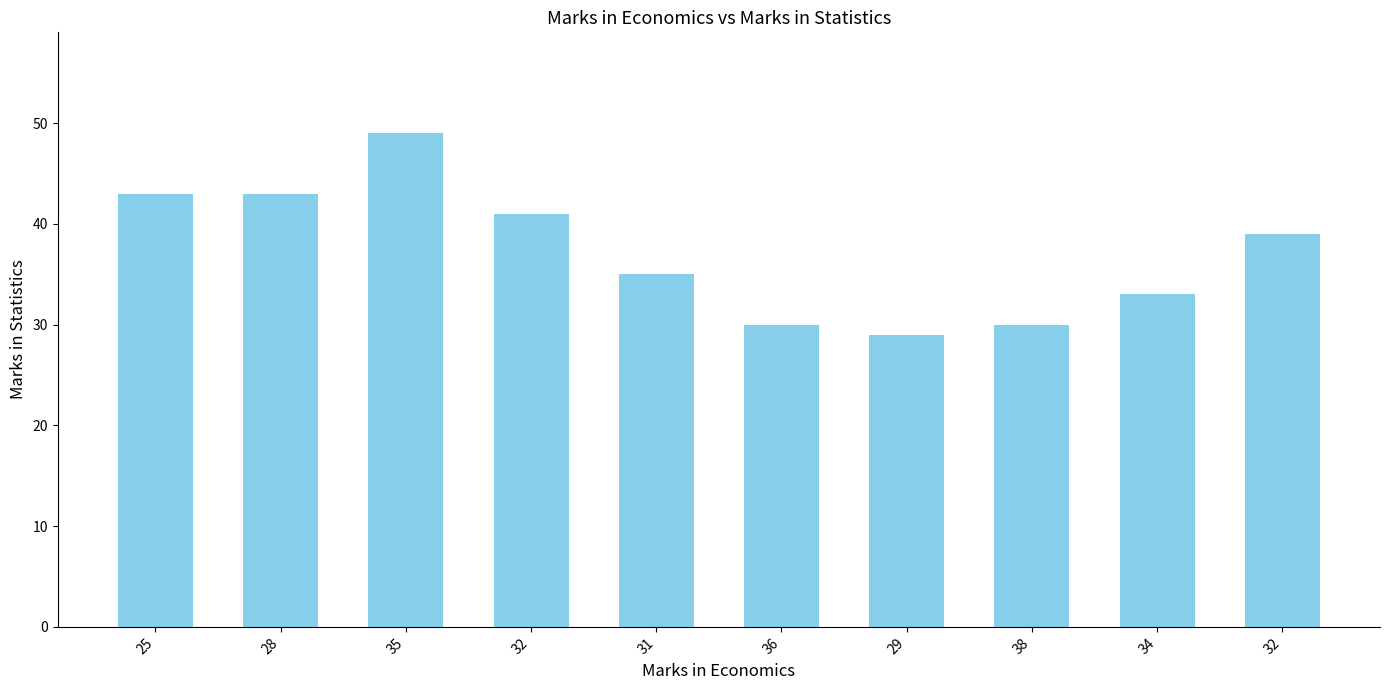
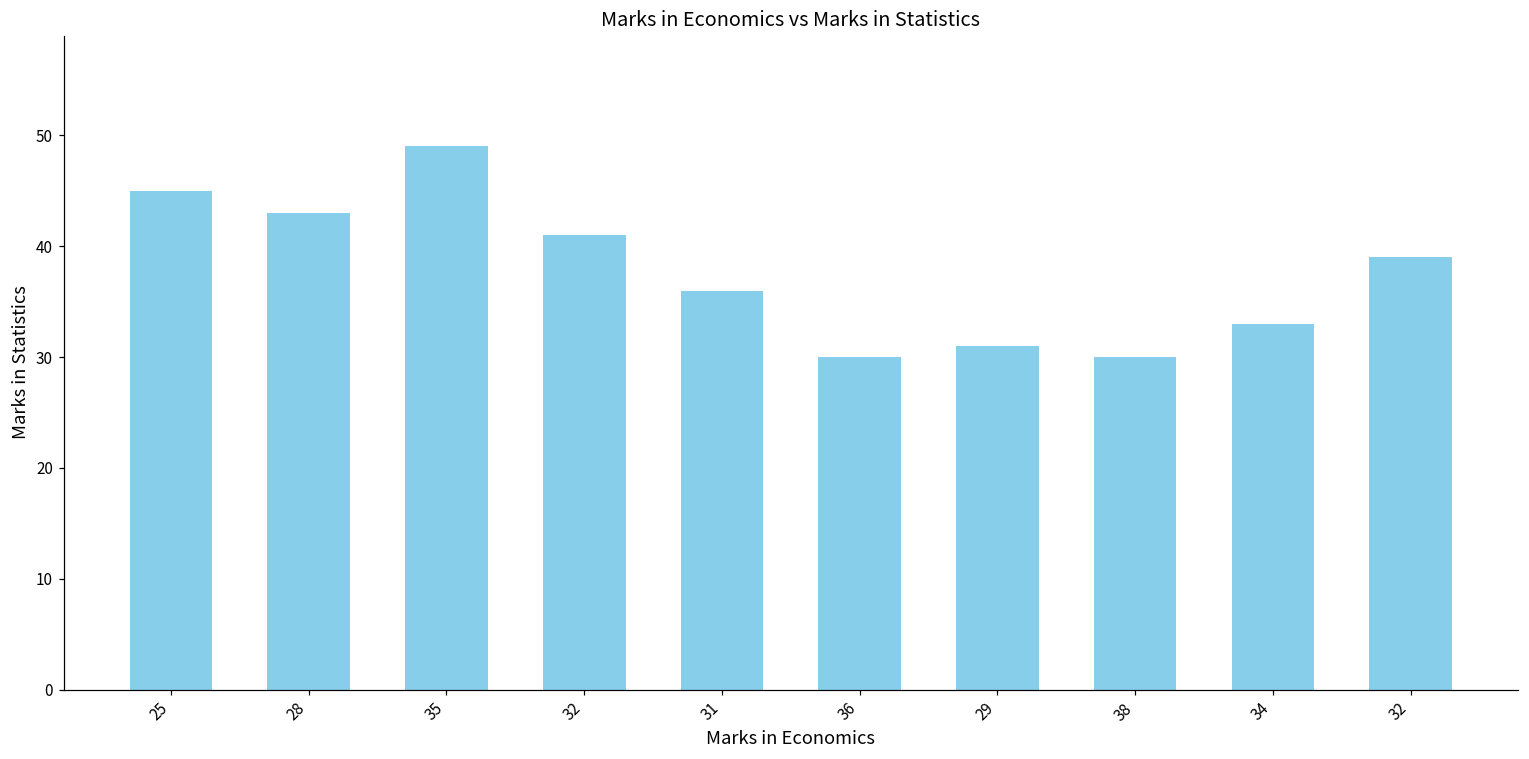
25: 43 -> 45
31: 35 -> 36
29: 29 -> 31
